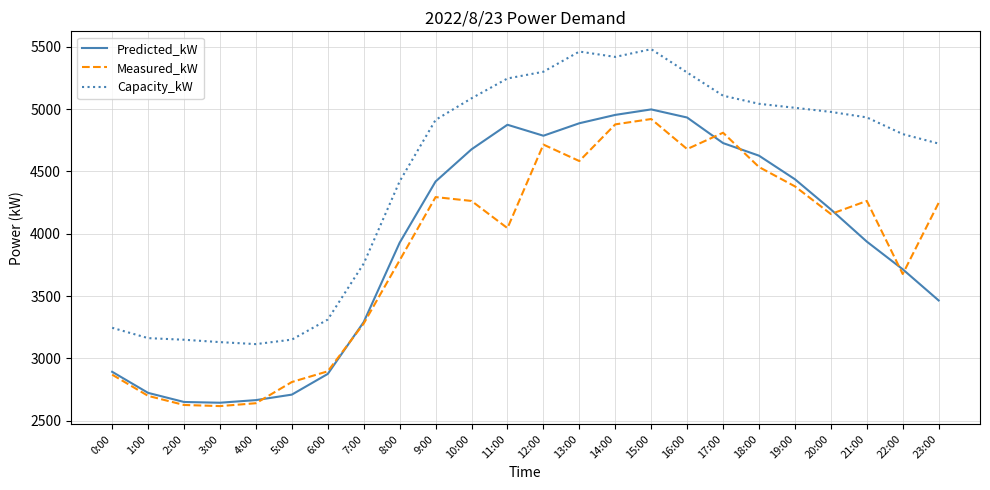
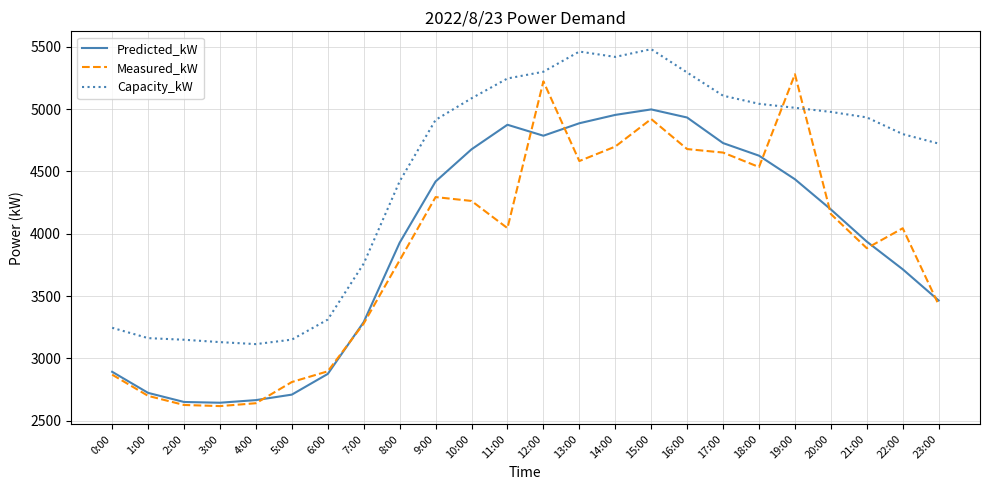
Measured_kW, 12:00: 4720 -> 5220
Measured_kW, 14:00: 4880 -> 4700
Measured_kW, 17:00: 4810 -> 4650
Measured_kW, 19:00: 4380 -> 5280
Measured_kW, 21:00: 4260 -> 3880
Measured_kW, 22:00: 3680 -> 4040
Measured_kW, 23:00: 4250 -> 3430
